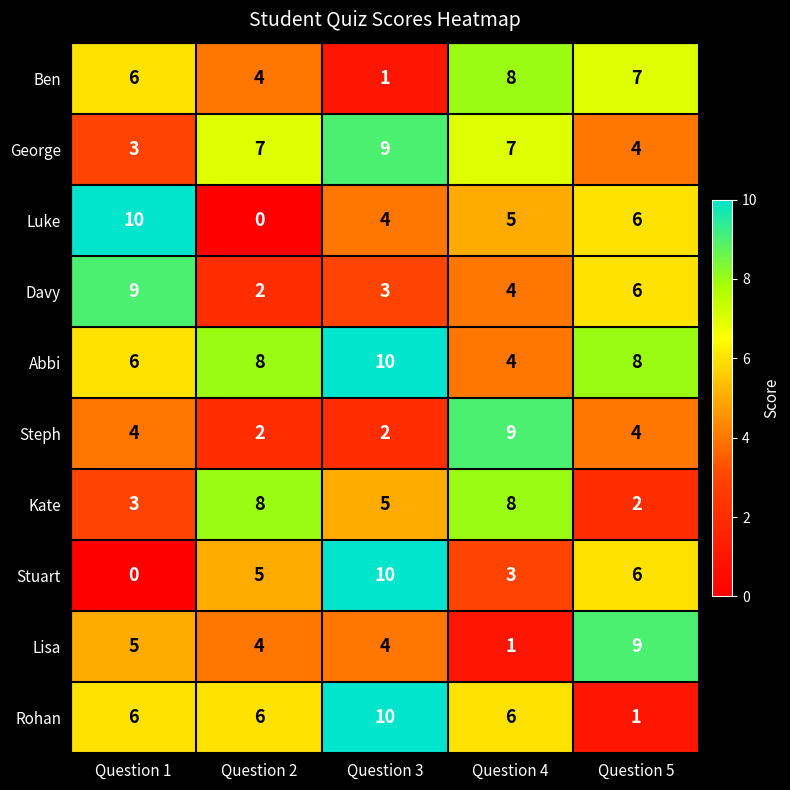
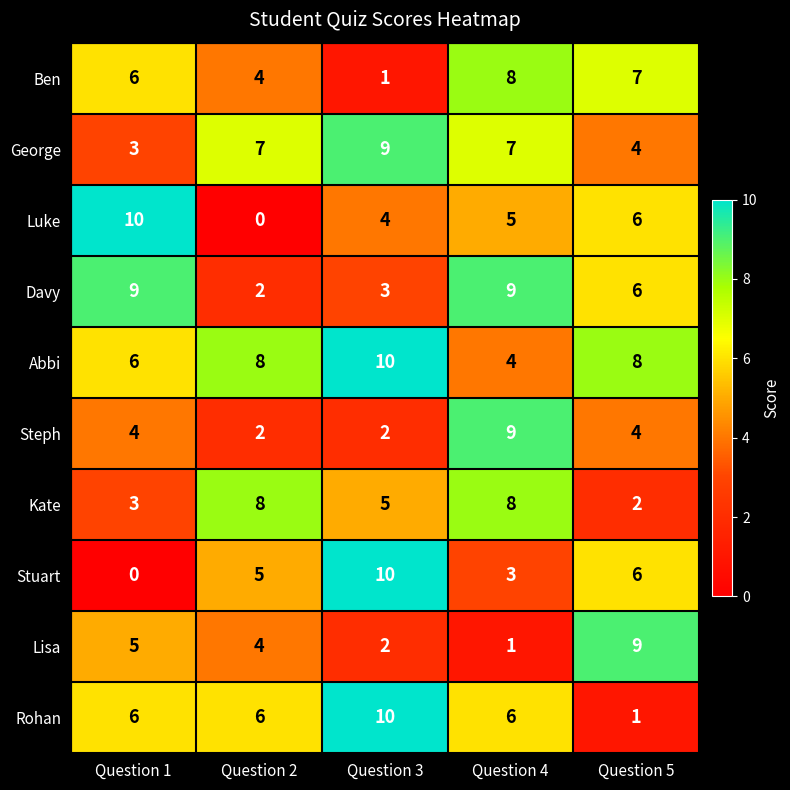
Davy, Question 4: 4 -> 9
Lisa, Question 3: 4 -> 2
